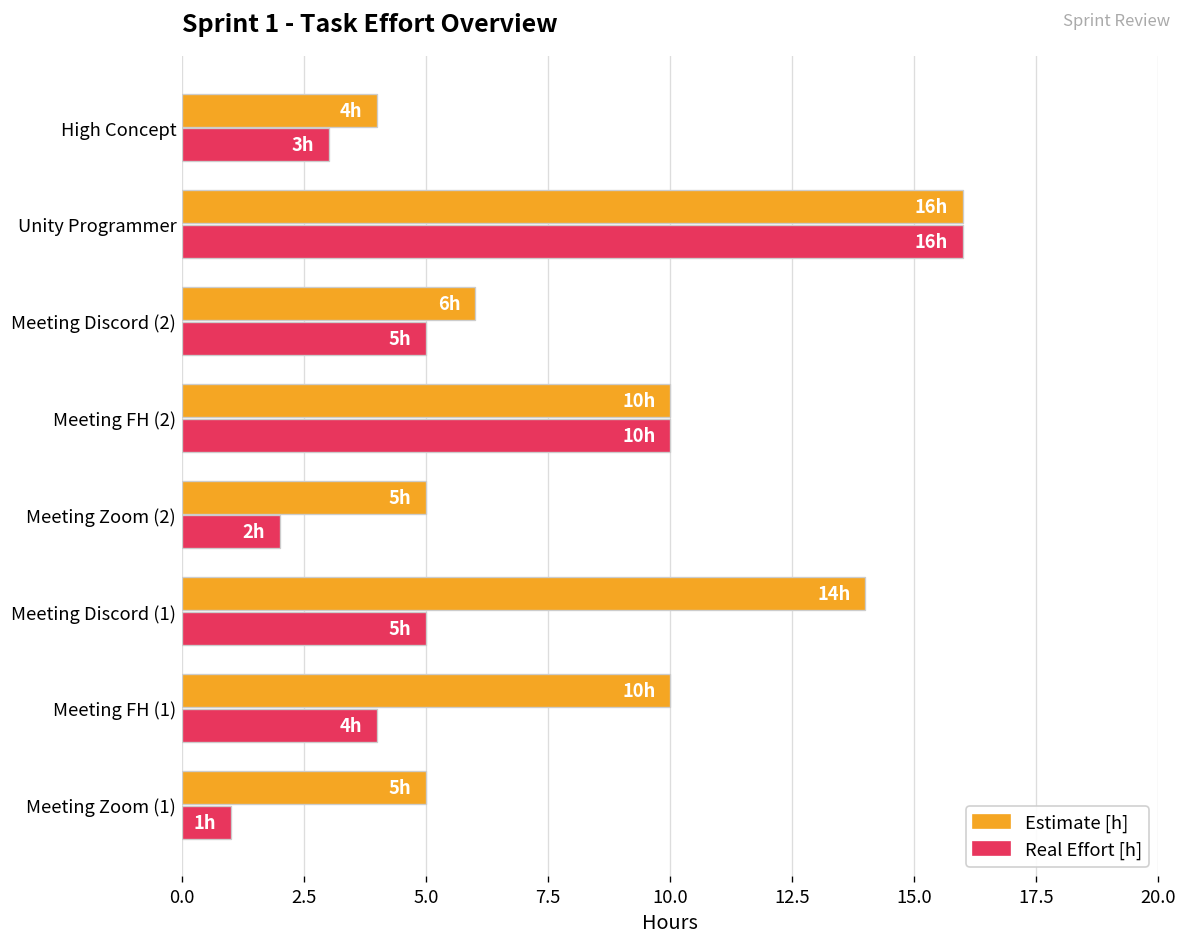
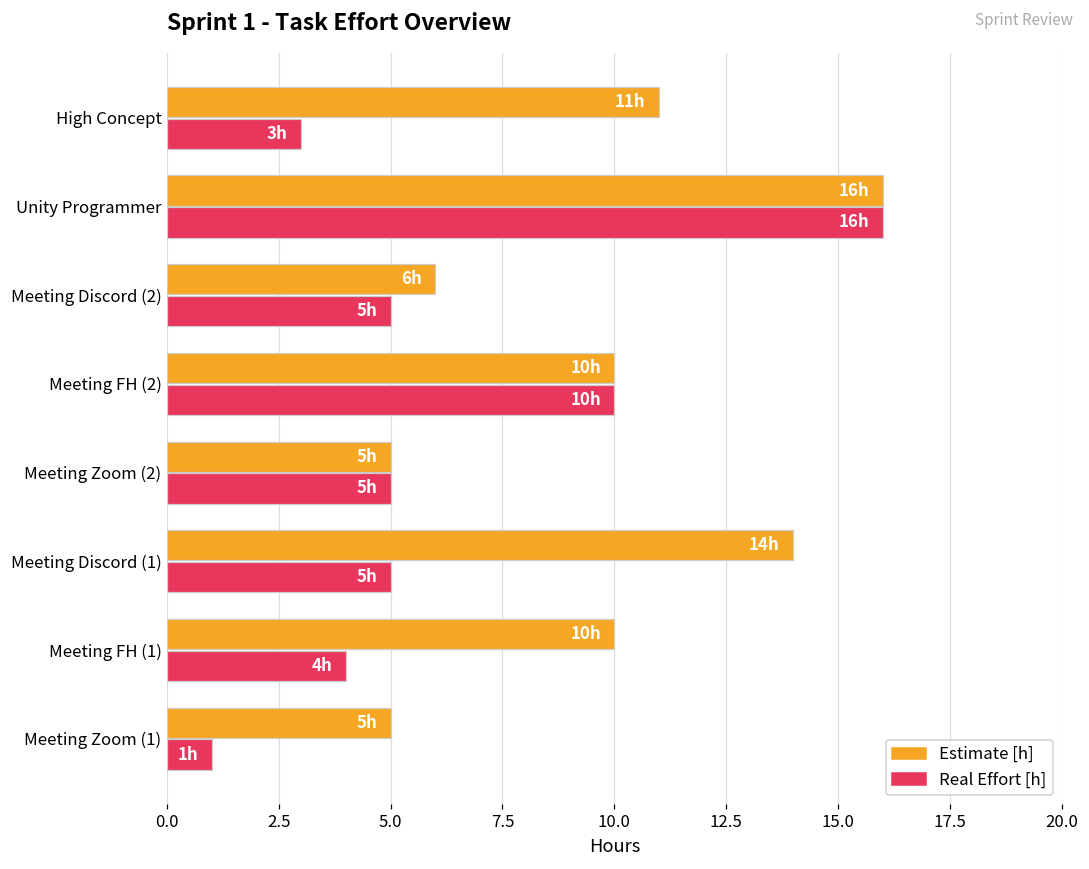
Estimate [h], High Concept: 4h -> 11h
Real Effort [h], Meeting Zoom (2): 2h -> 5h
